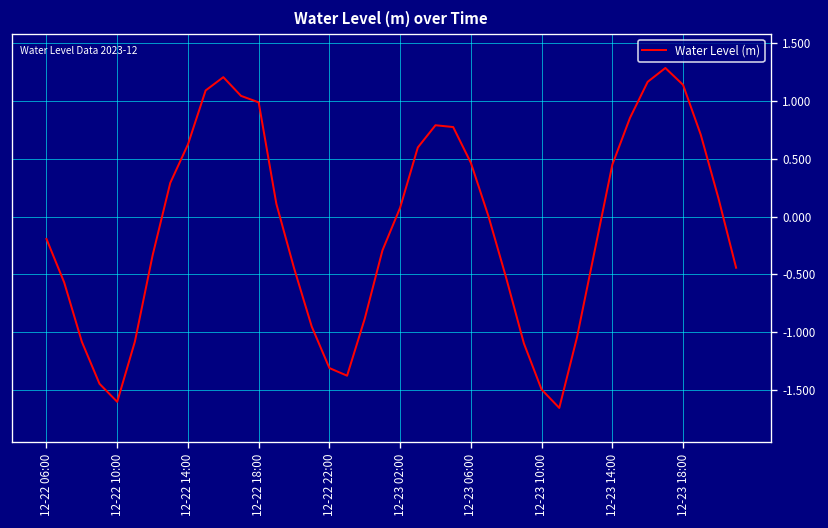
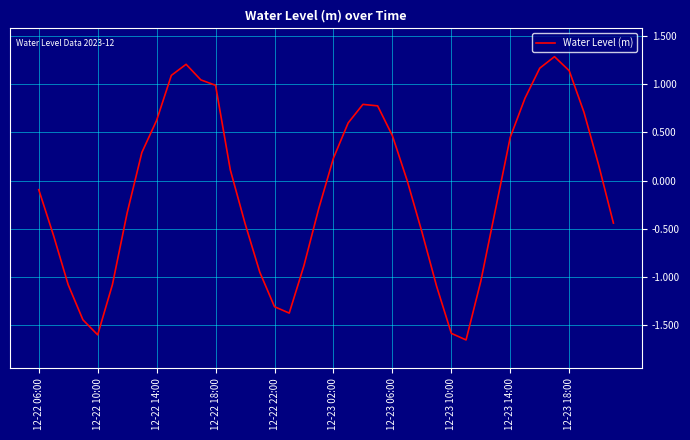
12-22 06:00: -0.2 -> -0.1
12-23 02:00: 0.1 -> 0.2
12-23 10:00: -1.5 -> -1.6
